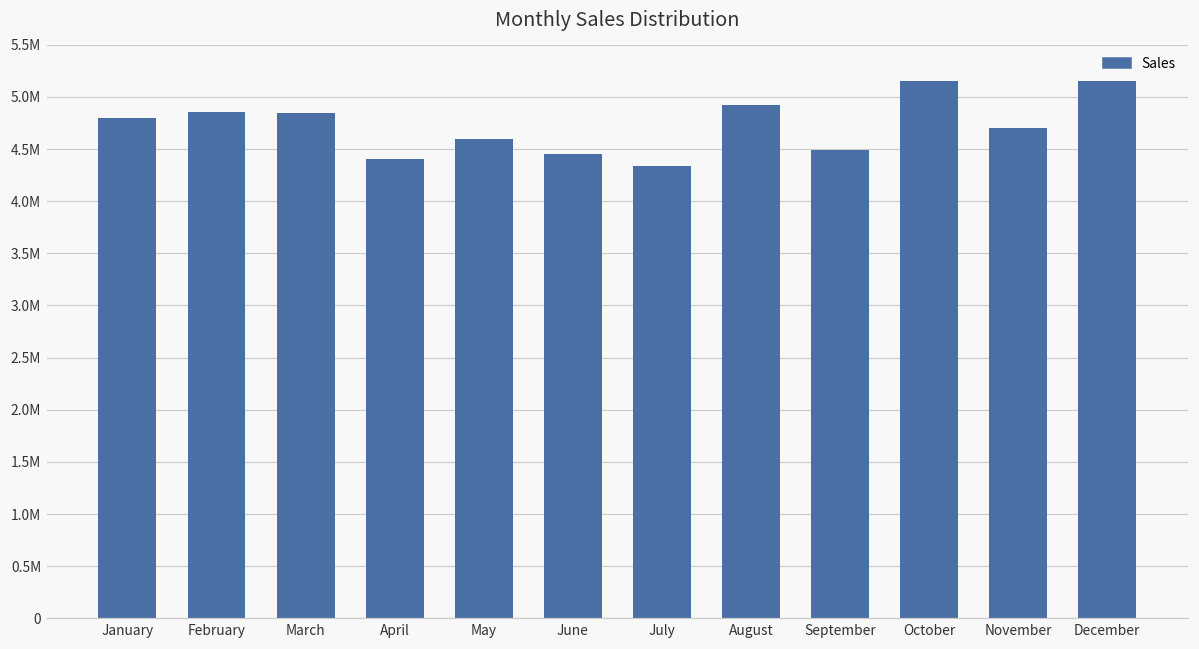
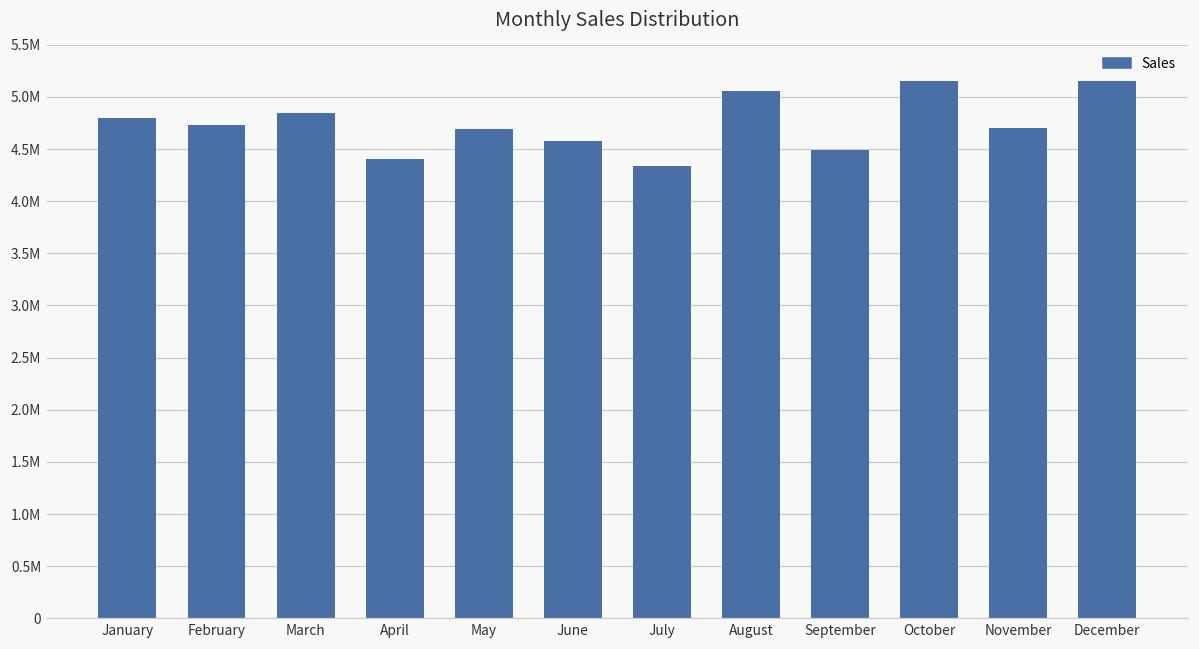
February: 4900000 -> 4700000
May: 4600000 -> 4700000
June: 4500000 -> 4600000
August: 4900000 -> 5100000
